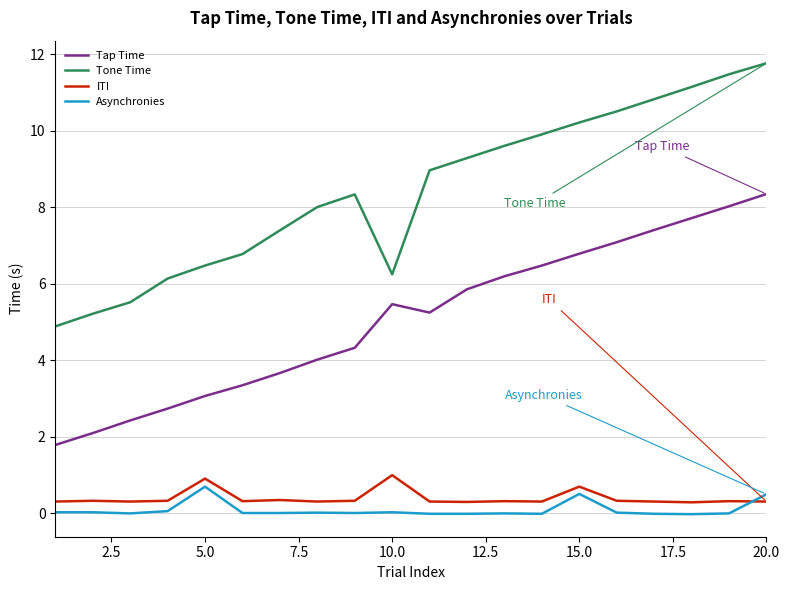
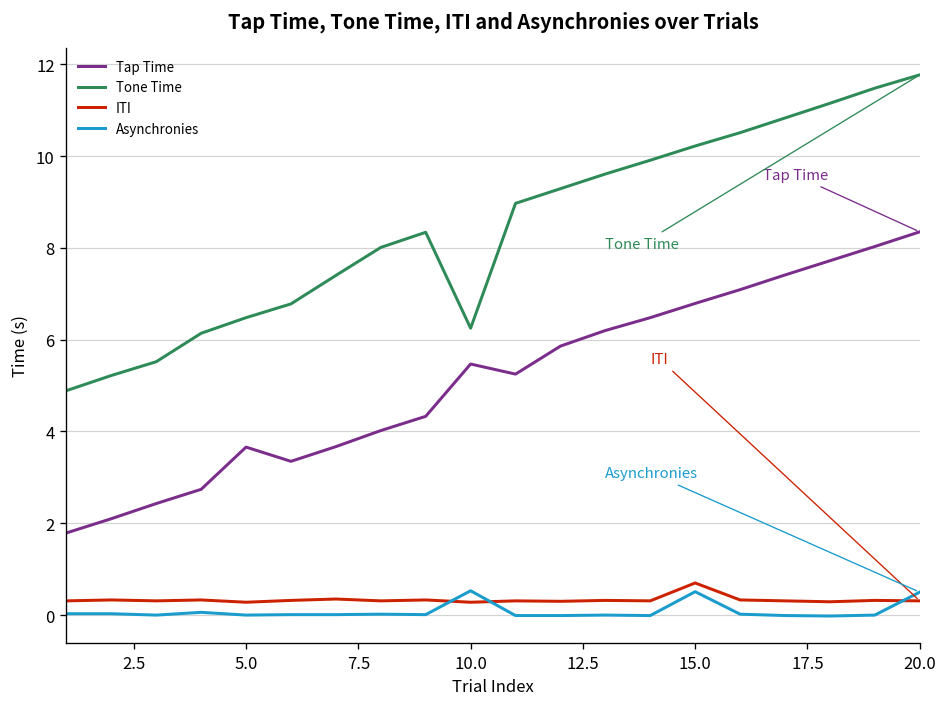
Tap Time, 5.0: 3.1 -> 3.7
ITI, 5.0: 0.9 -> 0.3
Asynchronies, 5.0: 0.7 -> 0.0
ITI, 10.0: 1.0 -> 0.3
Asynchronies, 10.0: 0.0 -> 0.5
